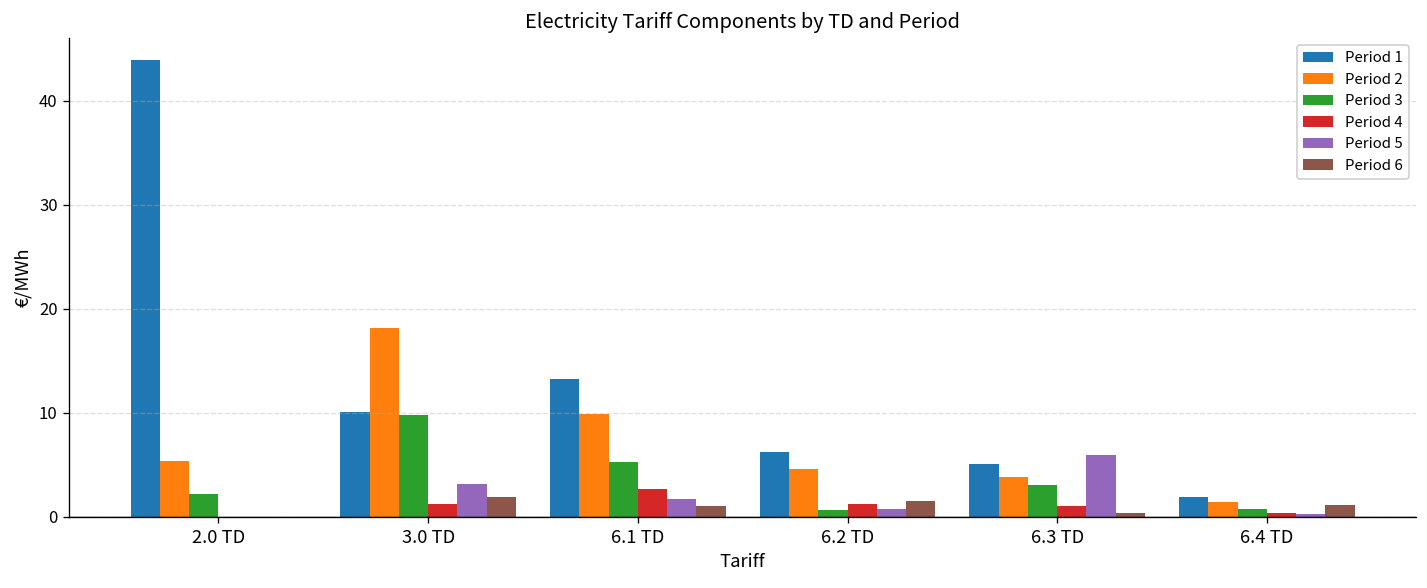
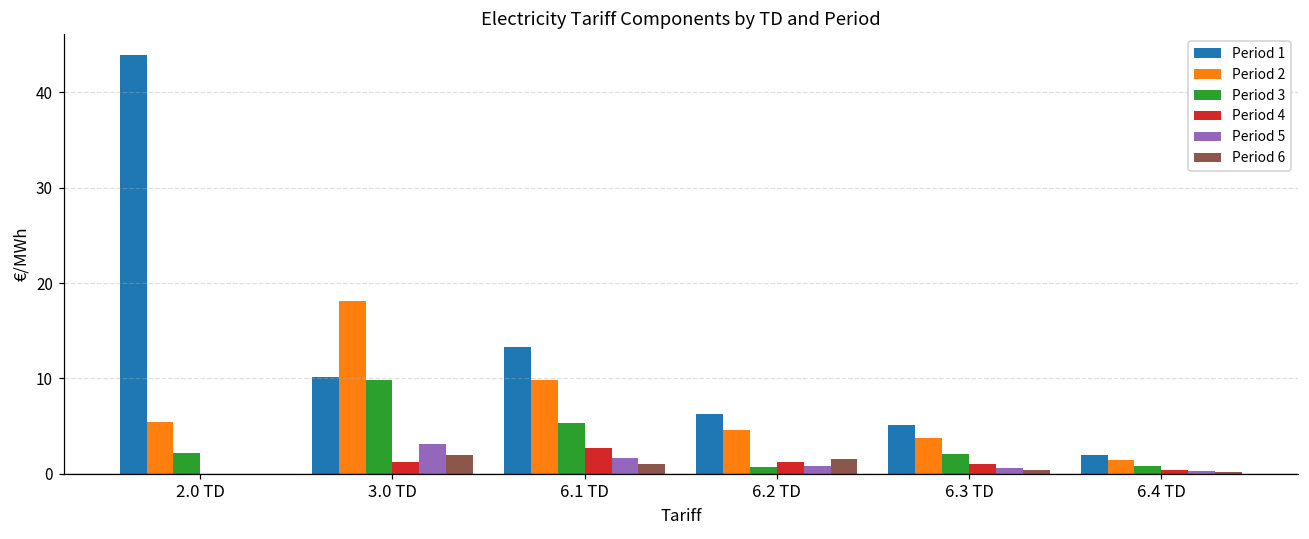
Period 3, 6.3 TD: 3 -> 2
Period 5, 6.3 TD: 6 -> 1
Period 6, 6.4 TD: 1 -> 0
